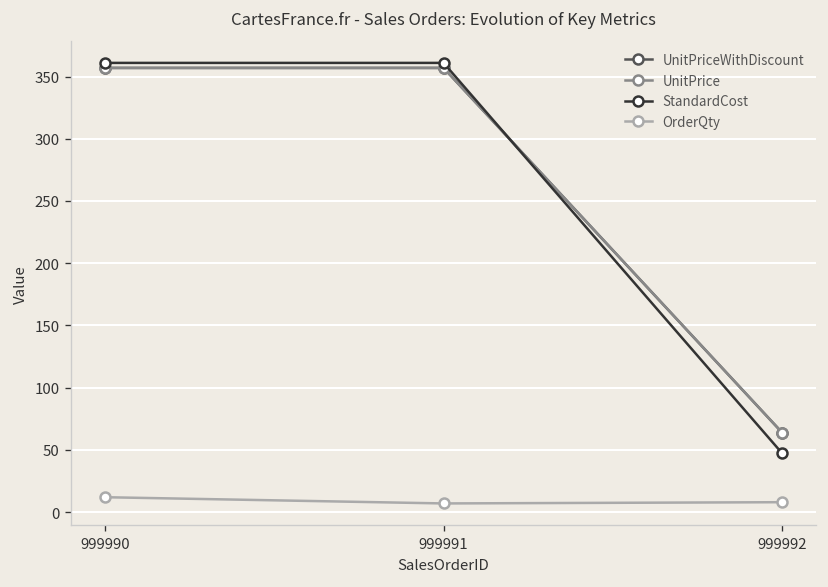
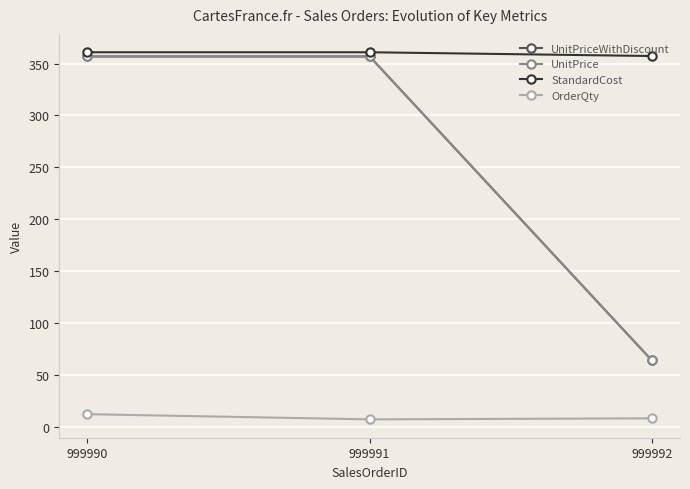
StandardCost, 999992: 47 -> 357
